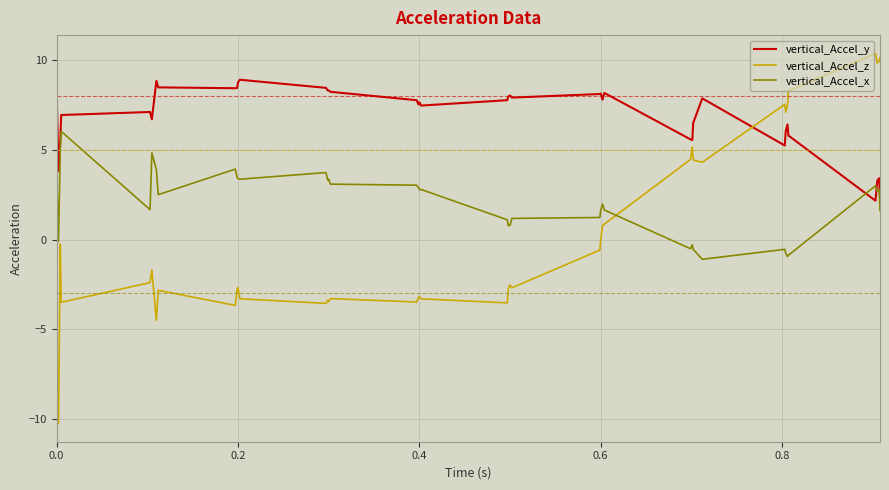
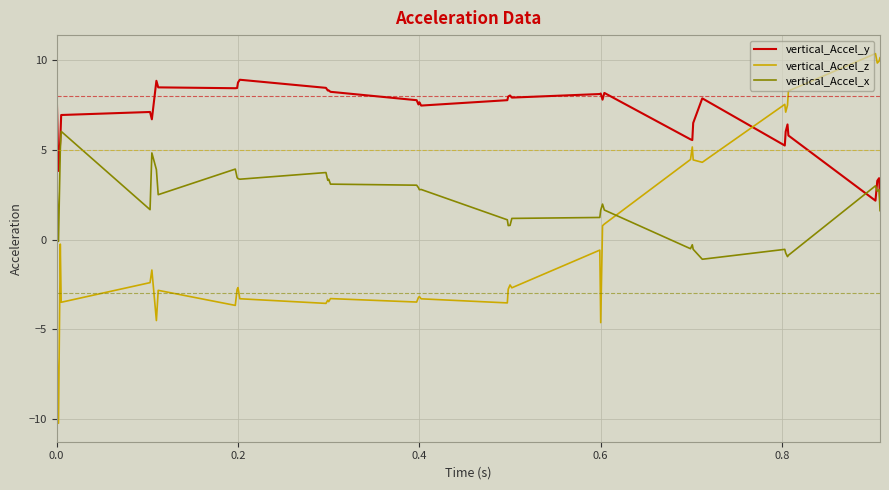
vertical_Accel_z, 0.6: 0.0 -> -4.6
